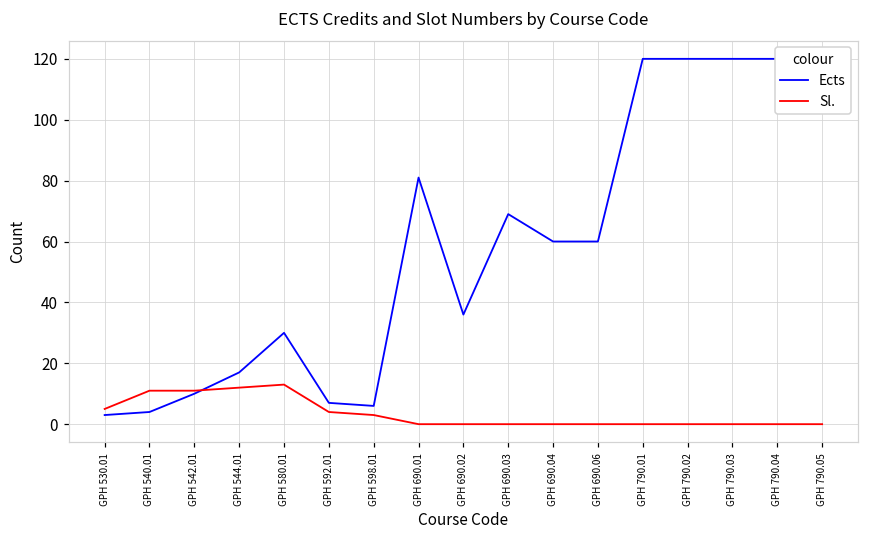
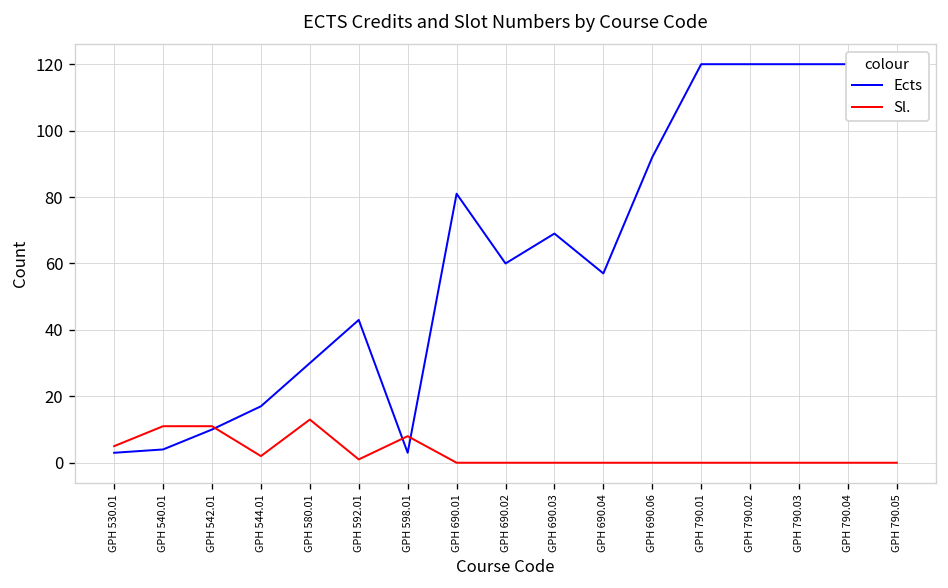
Sl., GPH 544.01: 12 -> 2
Ects, GPH 592.01: 7 -> 43
Sl., GPH 592.01: 4 -> 1
Ects, GPH 598.01: 6 -> 3
Sl., GPH 598.01: 3 -> 8
Ects, GPH 690.02: 36 -> 60
Ects, GPH 690.04: 60 -> 57
Ects, GPH 690.06: 60 -> 92
